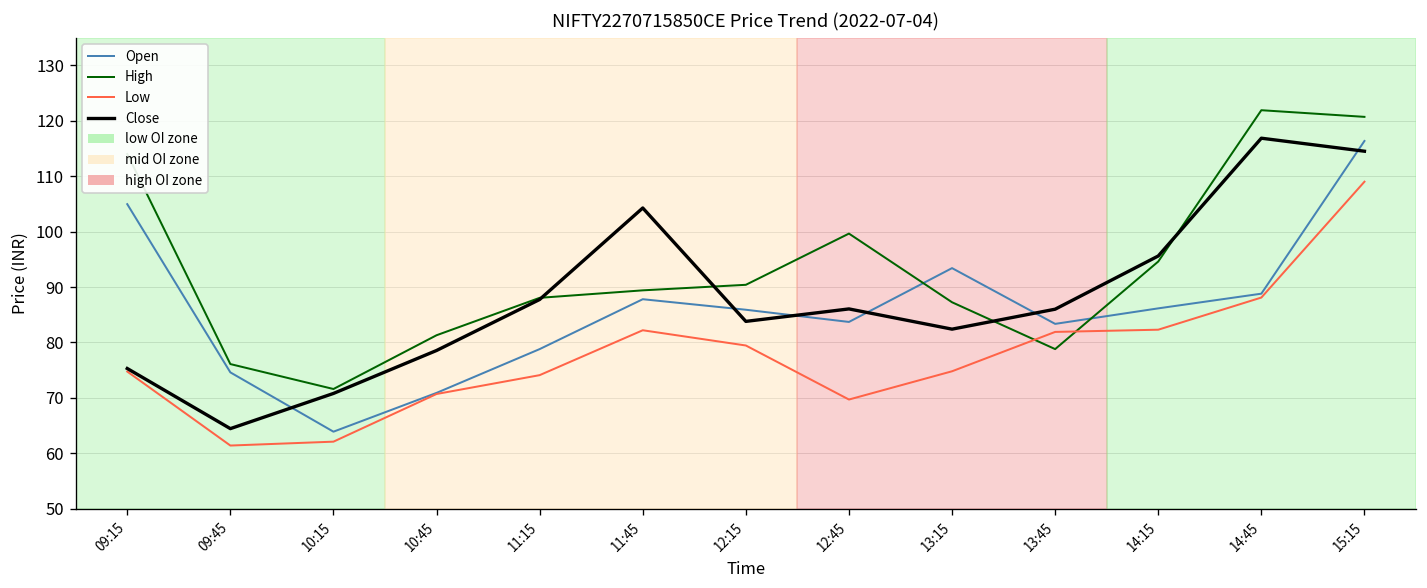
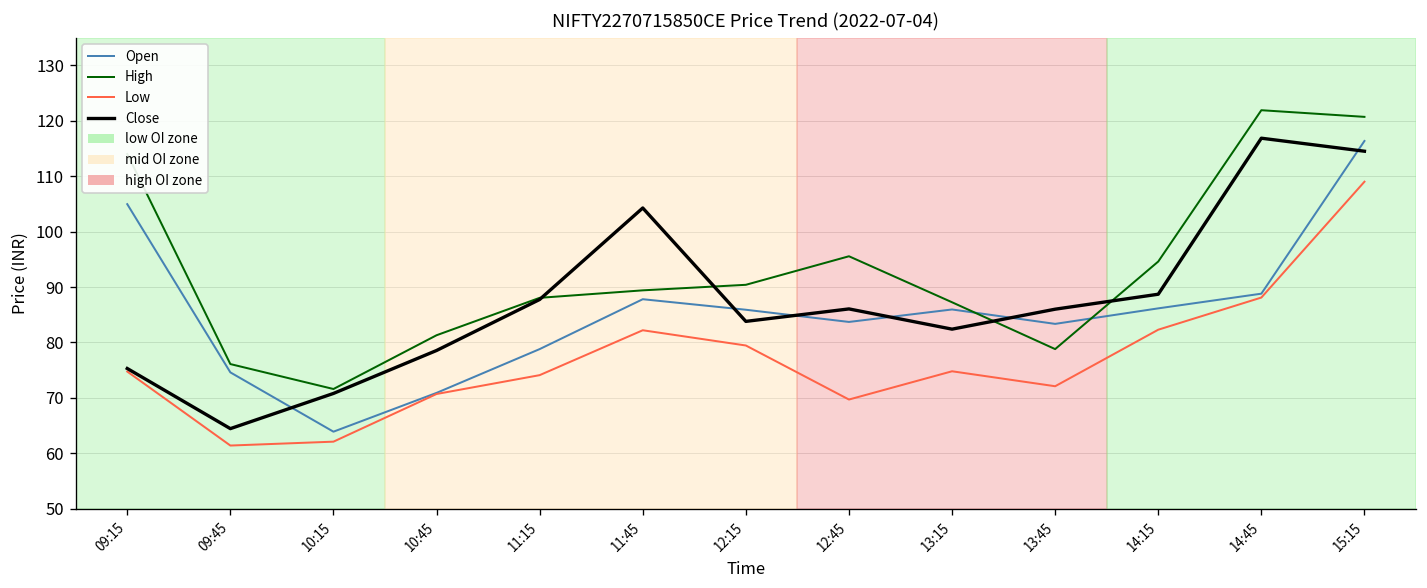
High, 12:45: 100 -> 96
Open, 13:15: 93 -> 86
Low, 13:45: 82 -> 72
Close, 14:15: 96 -> 89
